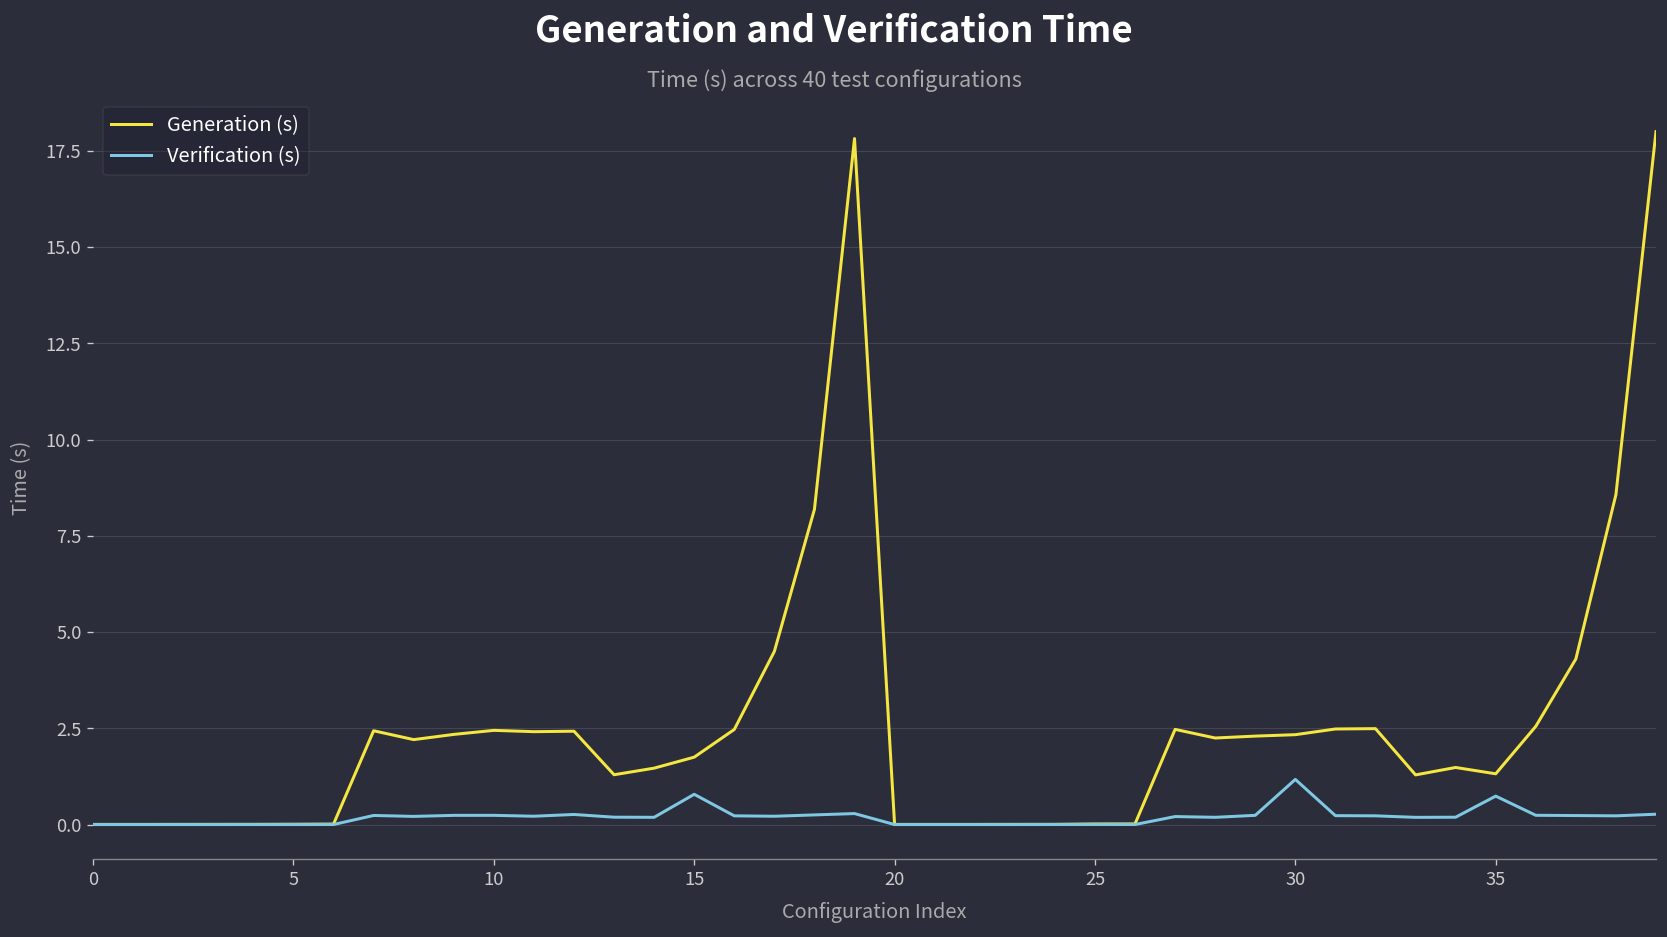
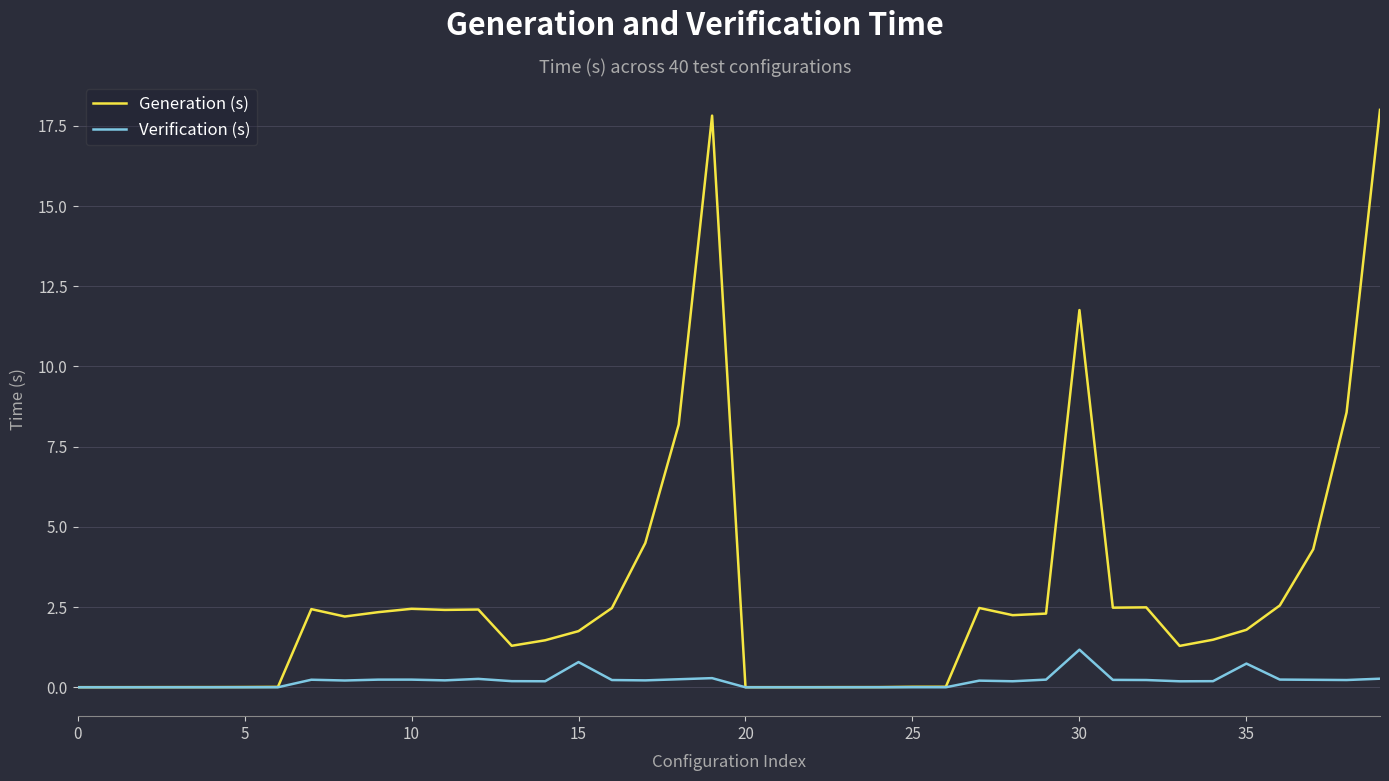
Generation (s), 30: 2.3 -> 11.8
Generation (s), 35: 1.3 -> 1.8
